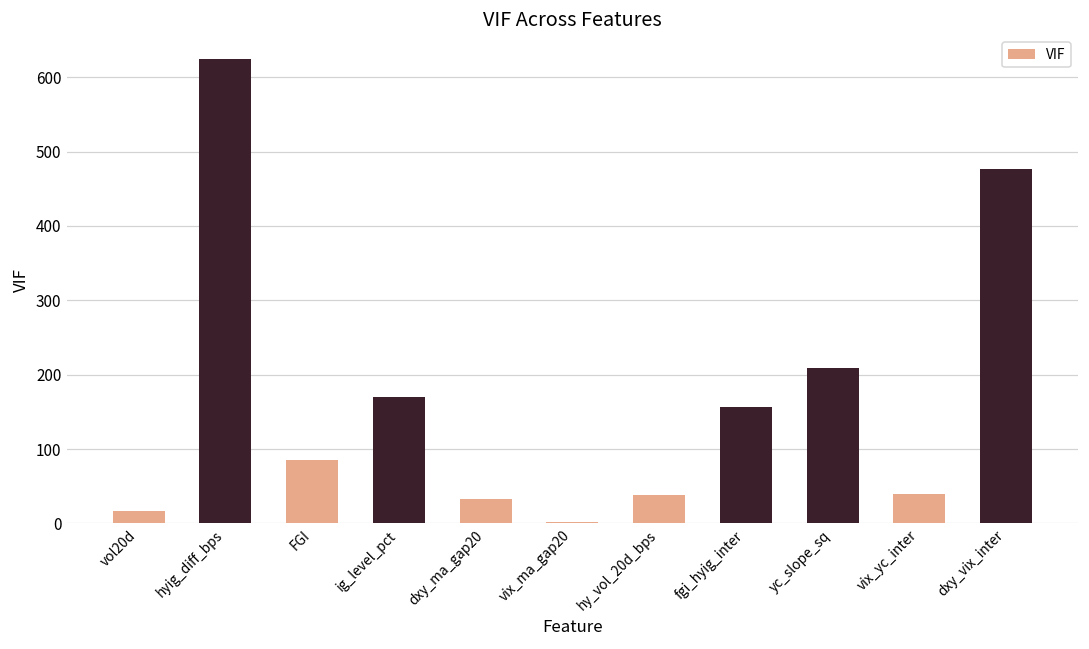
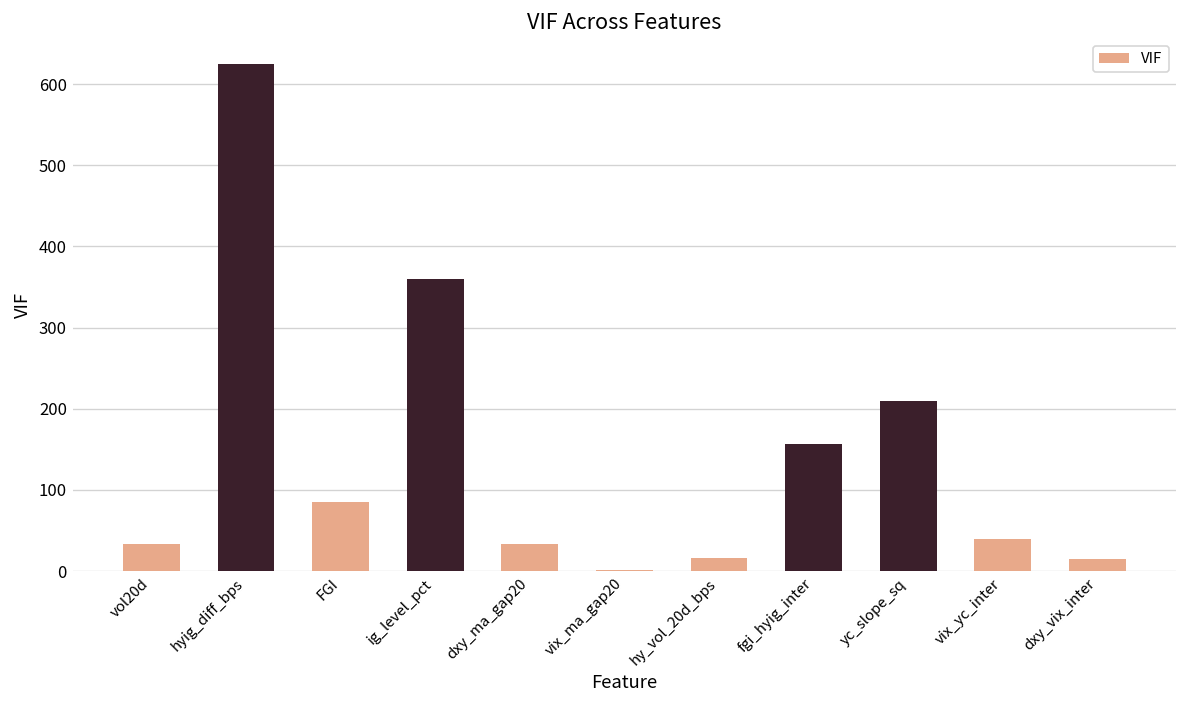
vol20d: 20 -> 30
ig_level_pct: 170 -> 360
hy_vol_20d_bps: 40 -> 20
dxy_vix_inter: 480 -> 10
